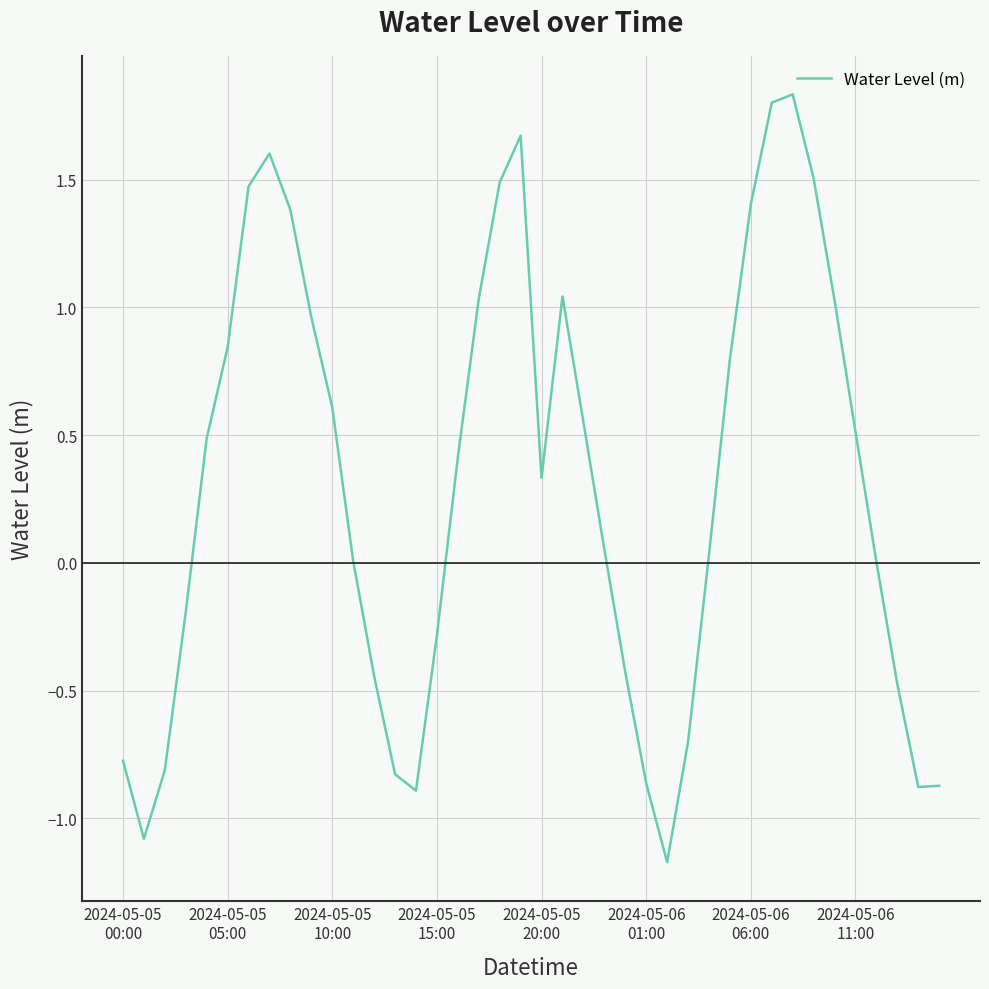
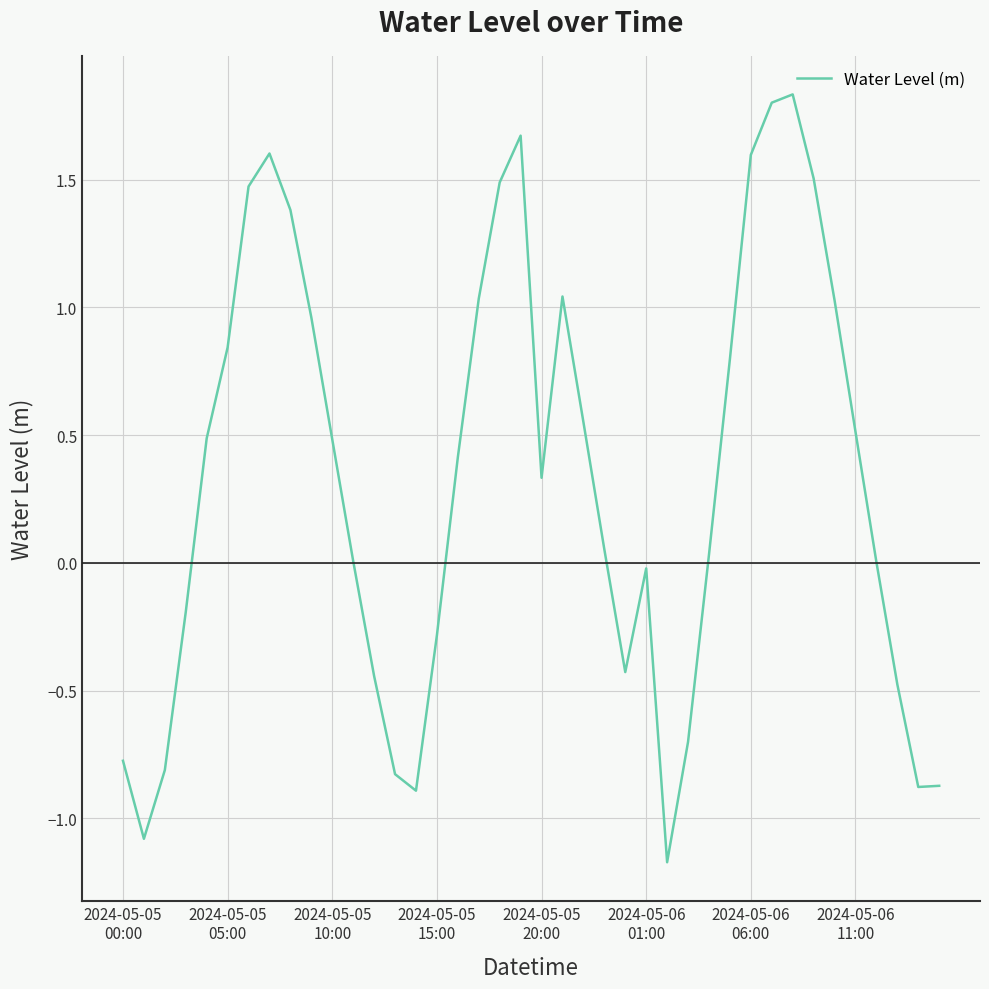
2024-05-05 10:00: 0.61 -> 0.48
2024-05-06 01:00: -0.86 -> -0.02
2024-05-06 06:00: 1.40 -> 1.60
